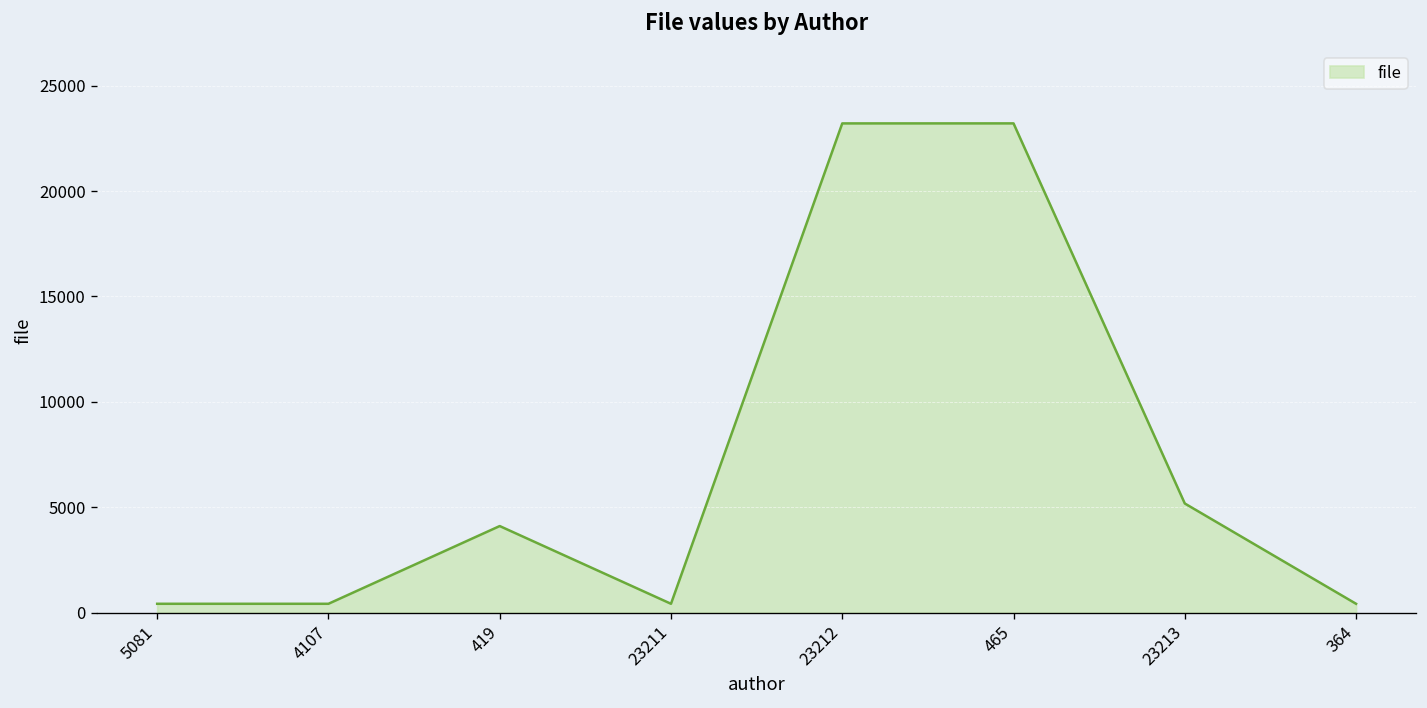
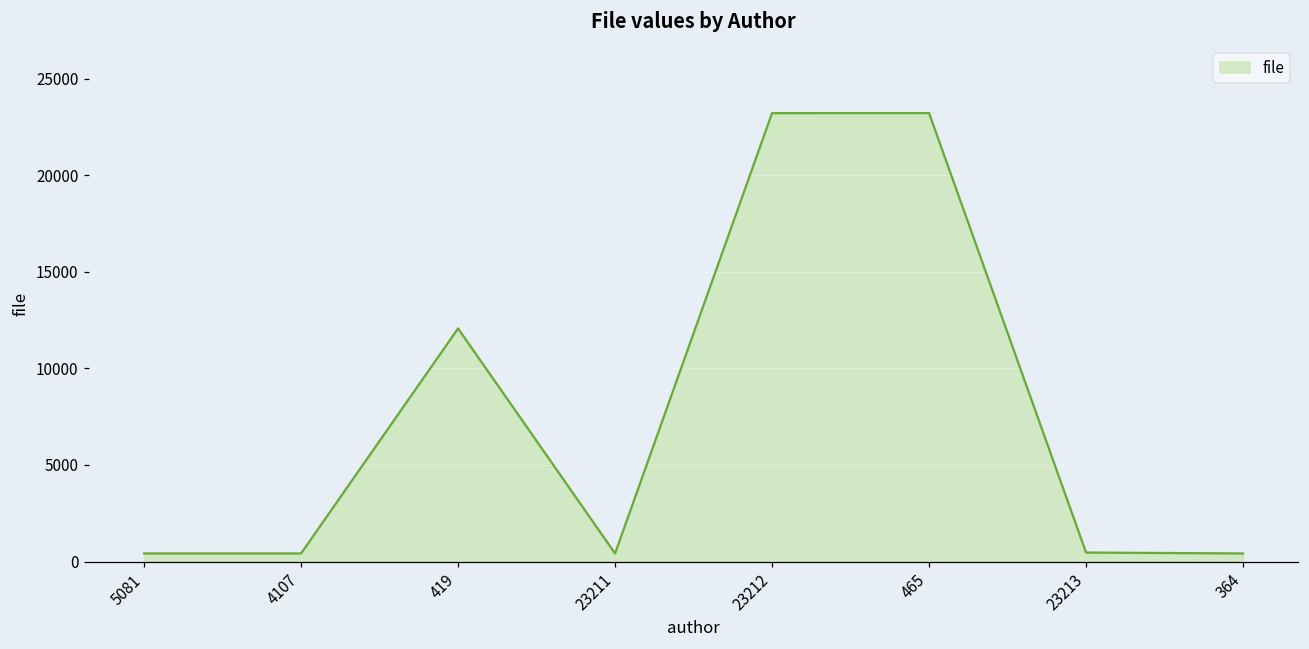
419: 4100 -> 12100
23213: 5200 -> 500
